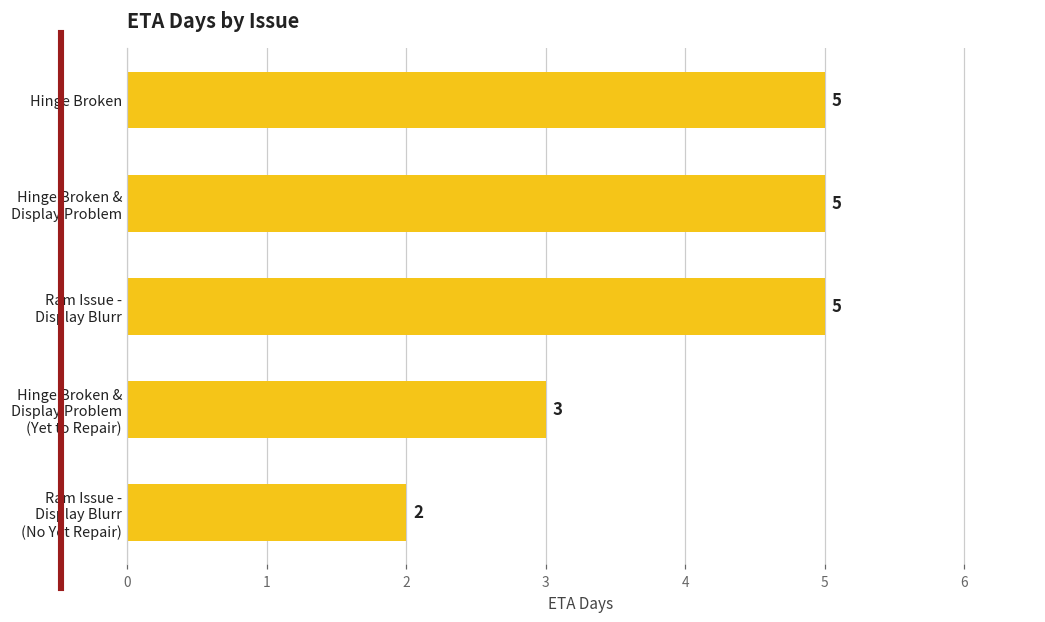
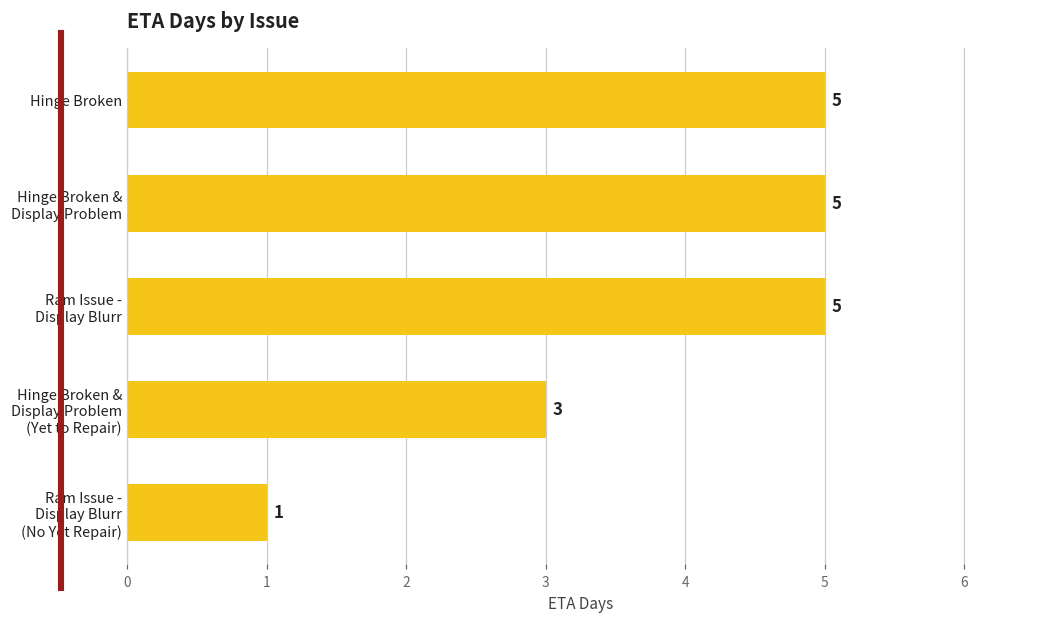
Ram Issue - Display Blurr (No Yet Repair): 2 -> 1
